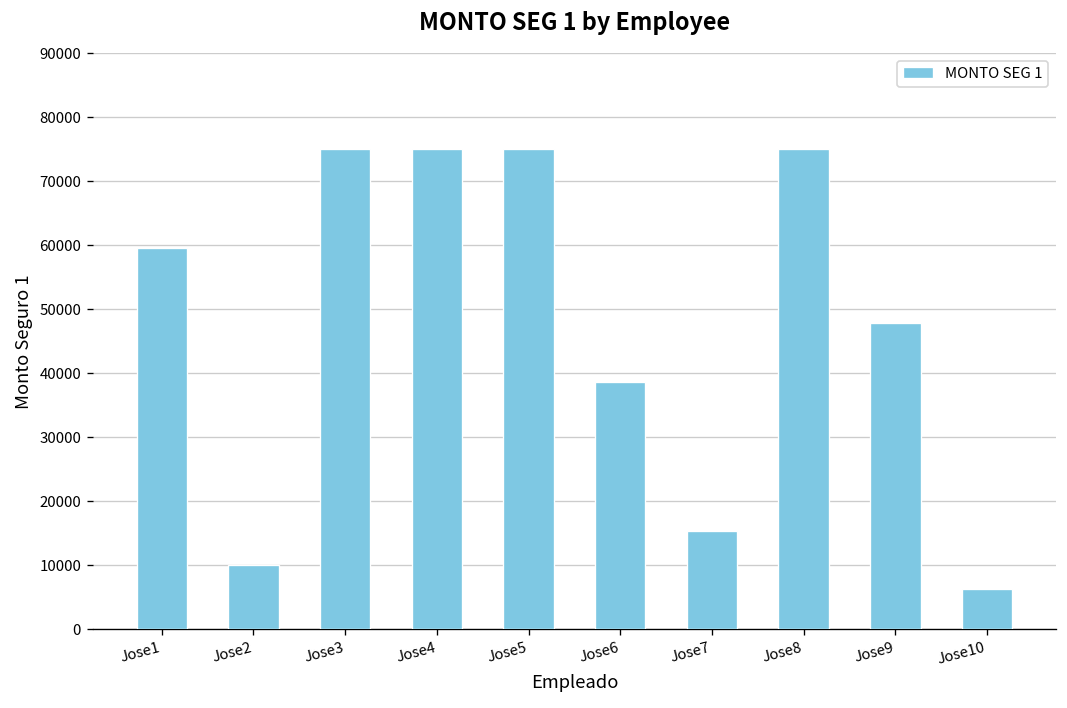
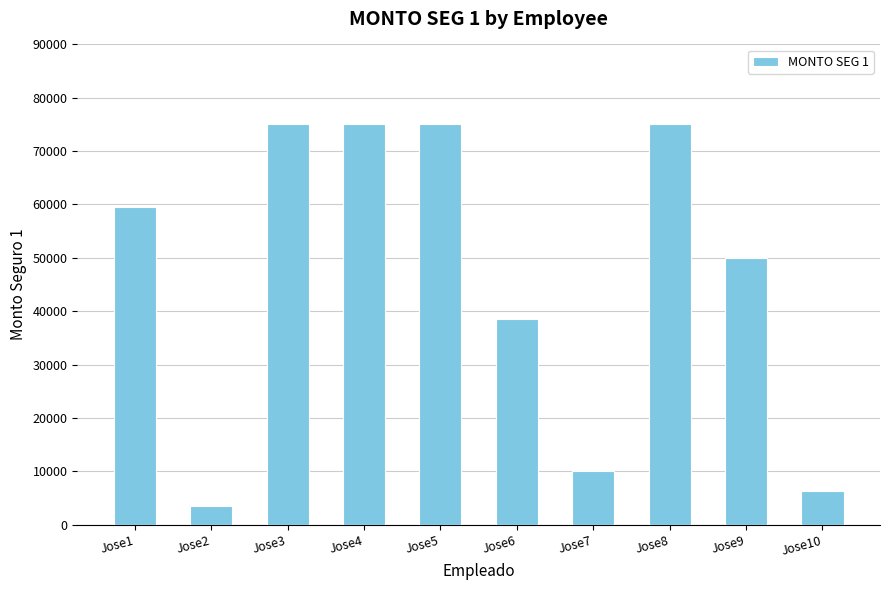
Jose2: 10000 -> 4000
Jose7: 15000 -> 10000
Jose9: 48000 -> 50000
